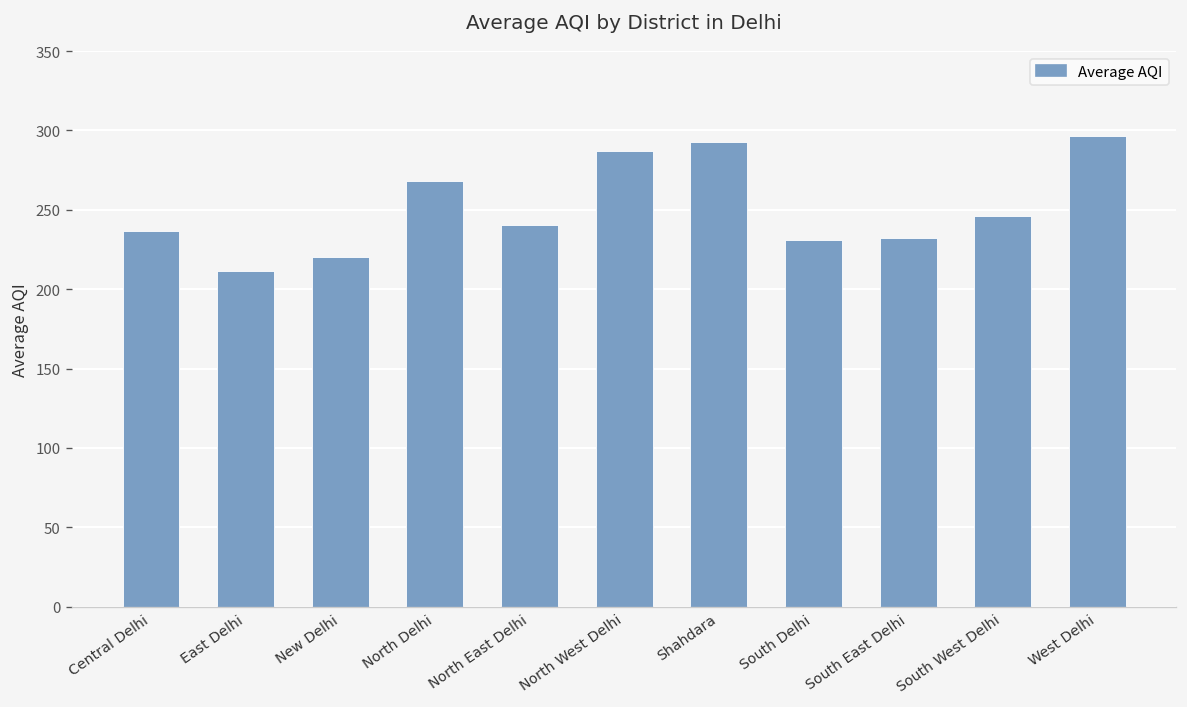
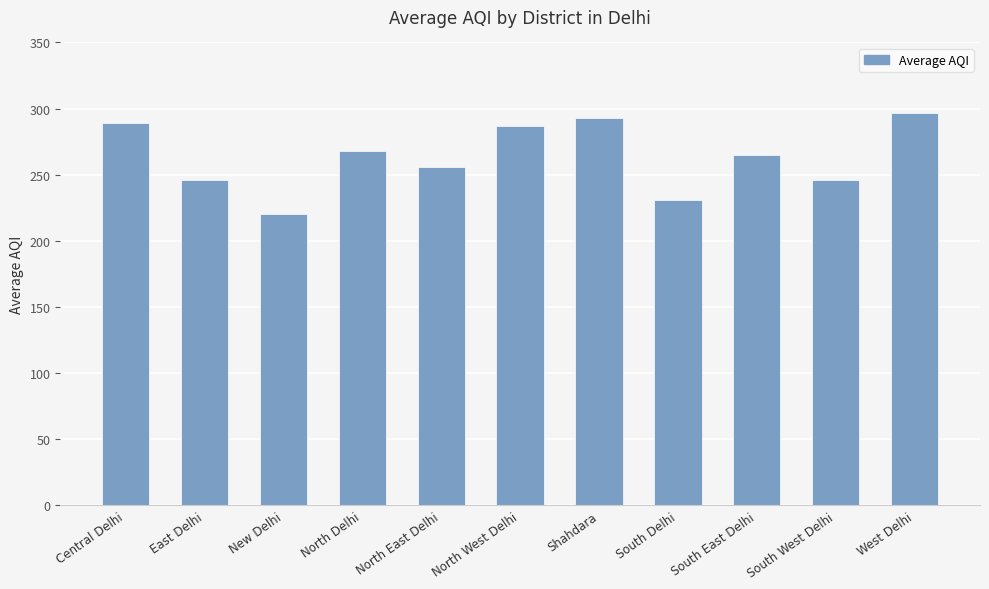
Central Delhi: 237 -> 289
East Delhi: 211 -> 246
North East Delhi: 240 -> 256
South East Delhi: 232 -> 265
